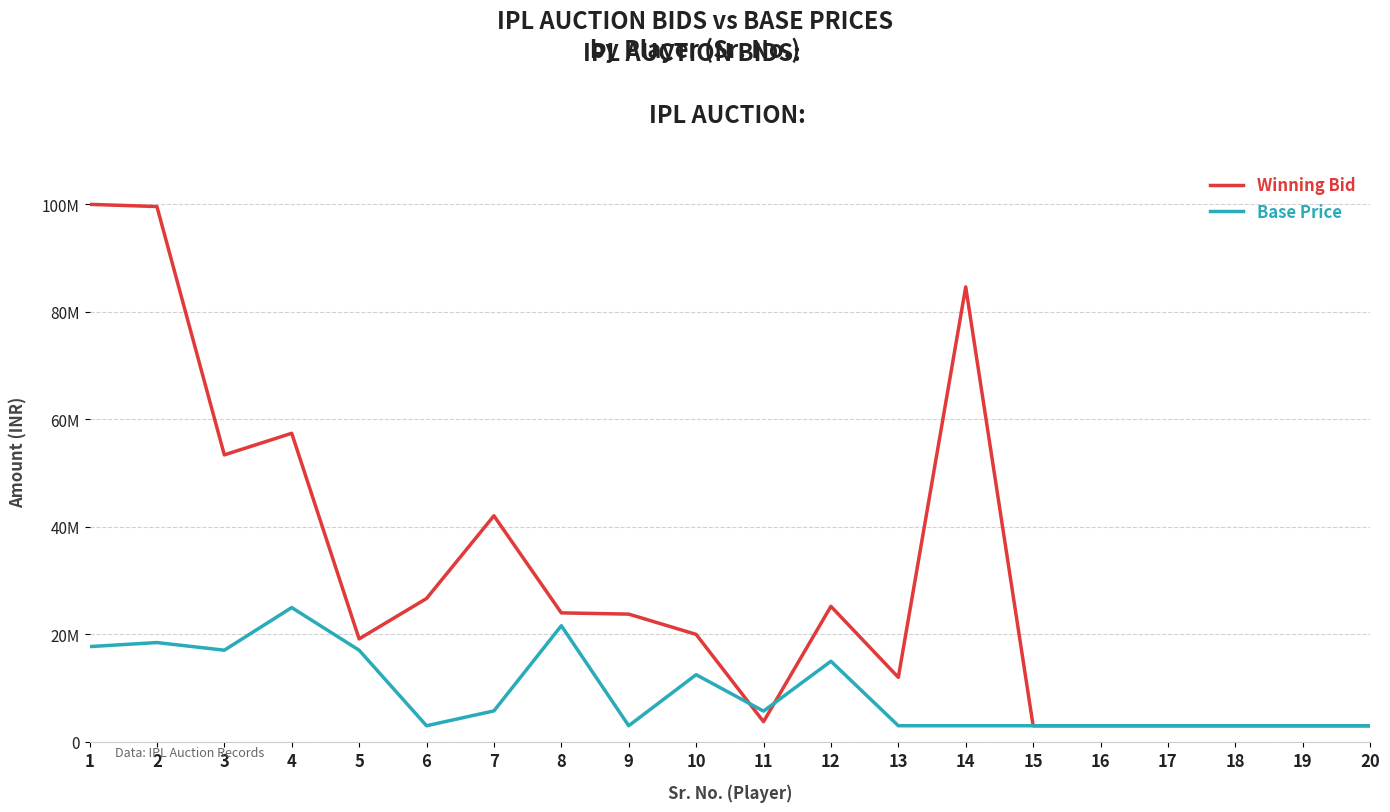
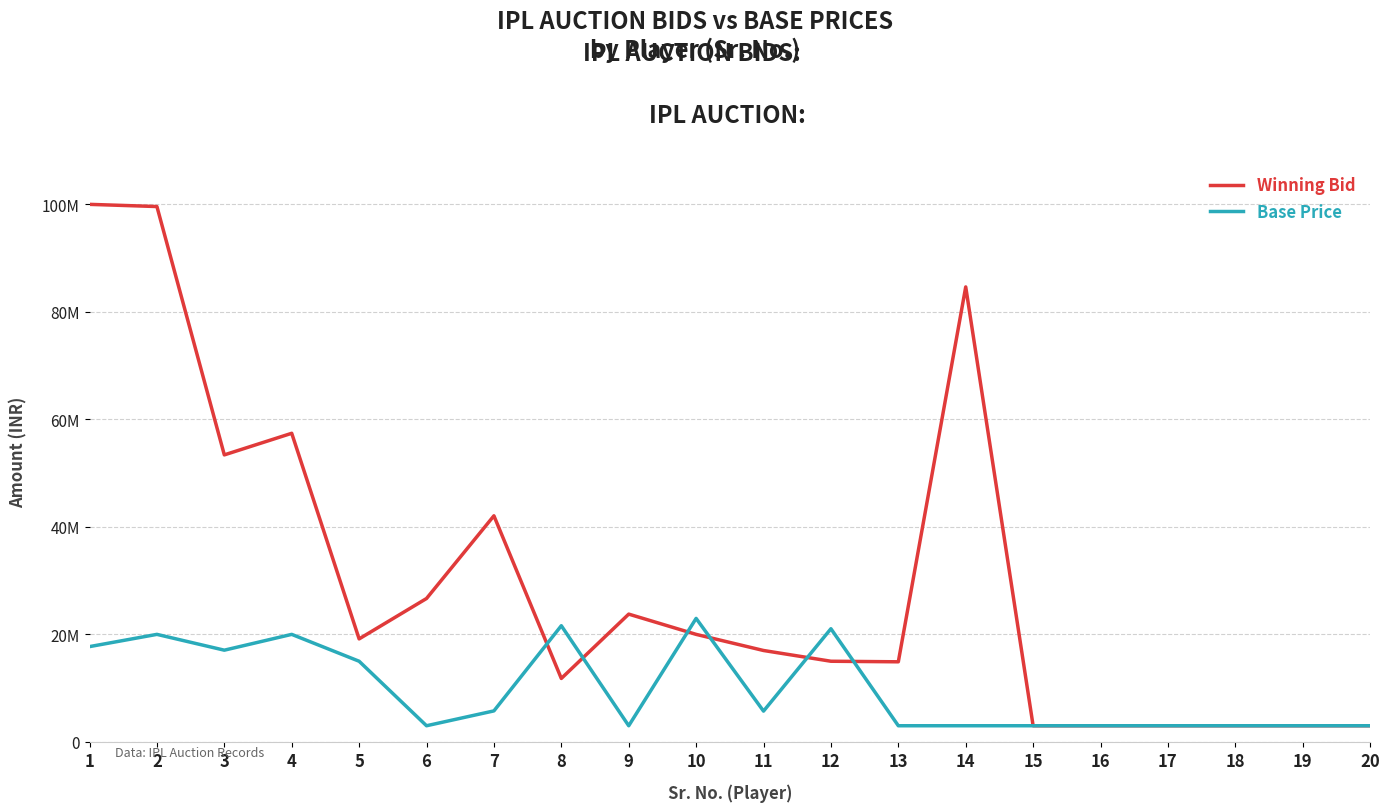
Base Price, 2: 18000000 -> 20000000
Base Price, 4: 25000000 -> 20000000
Base Price, 5: 17000000 -> 15000000
Winning Bid, 8: 24000000 -> 12000000
Base Price, 10: 13000000 -> 23000000
Winning Bid, 11: 4000000 -> 17000000
Winning Bid, 12: 25000000 -> 15000000
Base Price, 12: 15000000 -> 21000000
Winning Bid, 13: 12000000 -> 15000000
